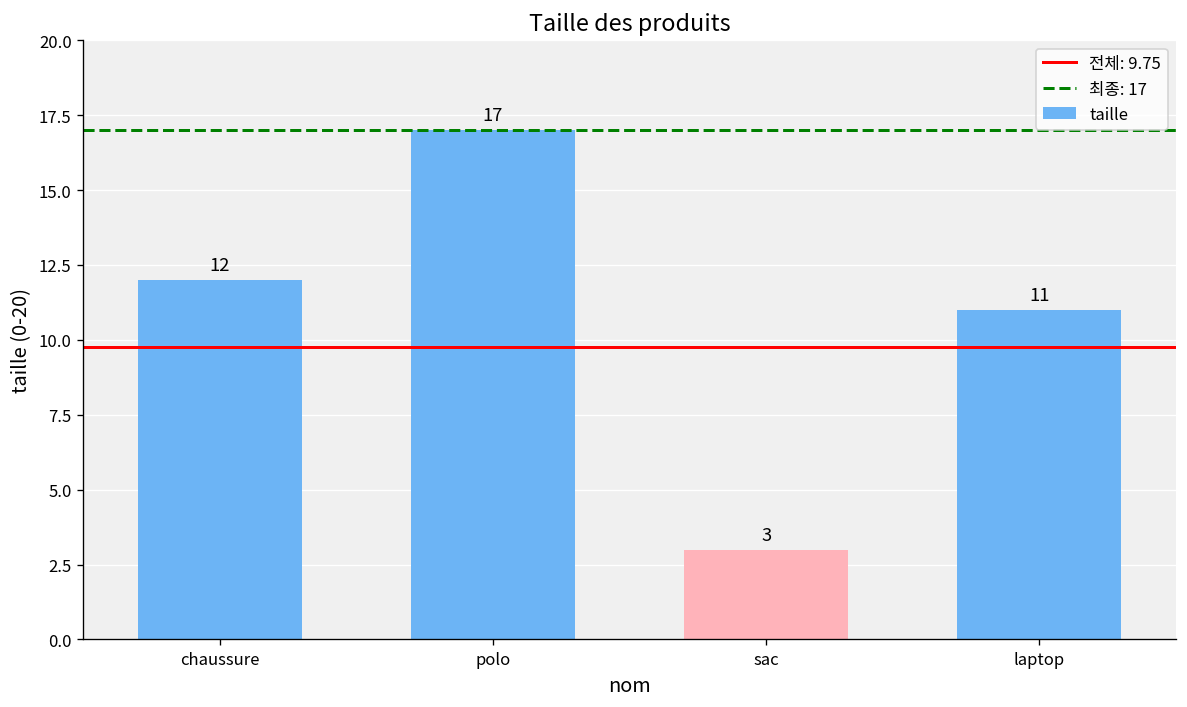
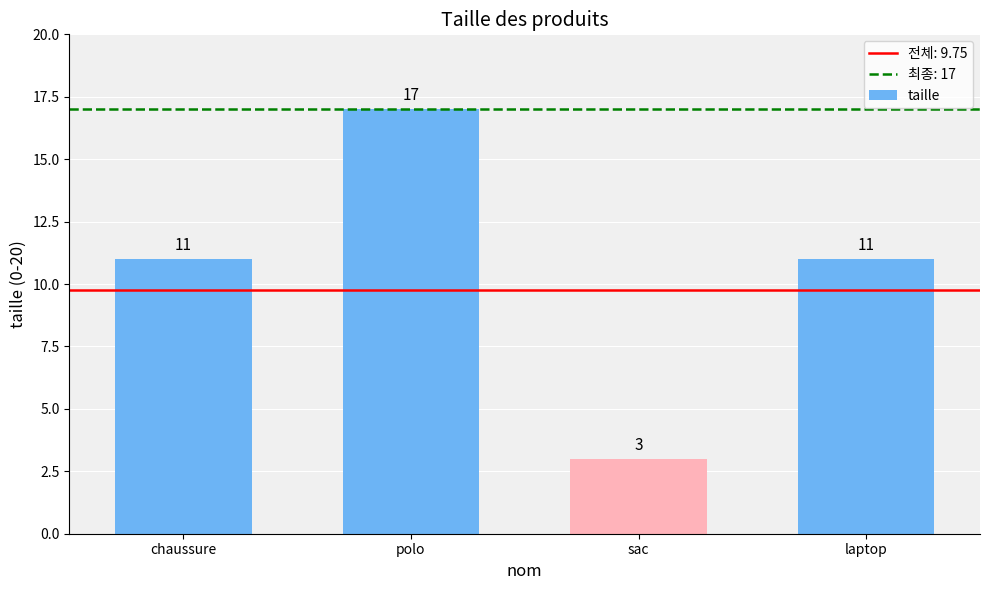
chaussure: 12 -> 11
